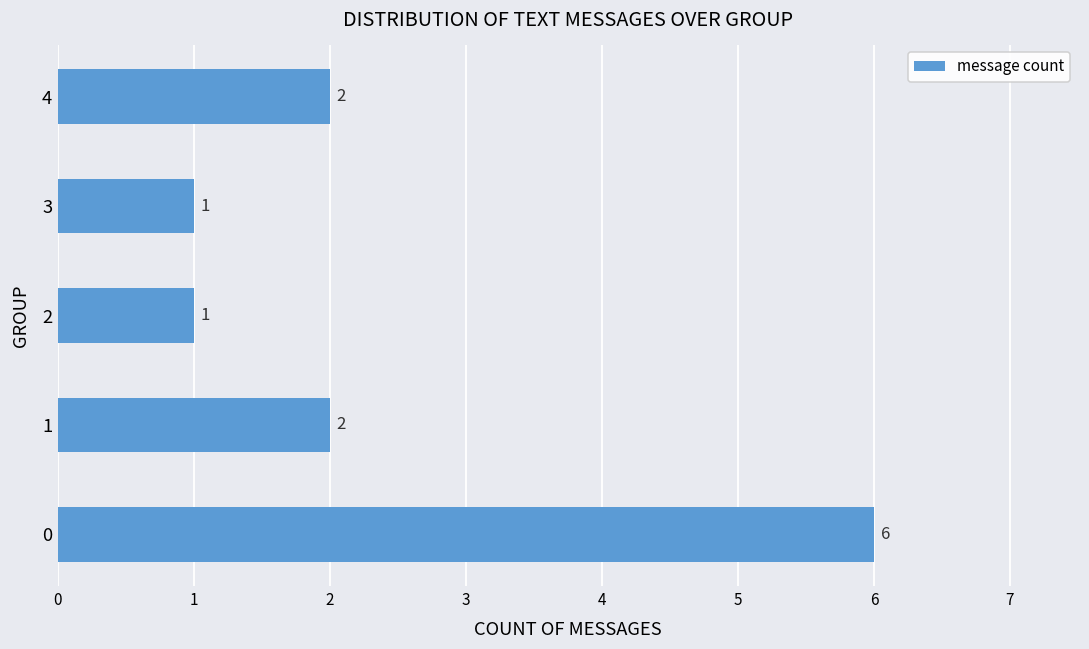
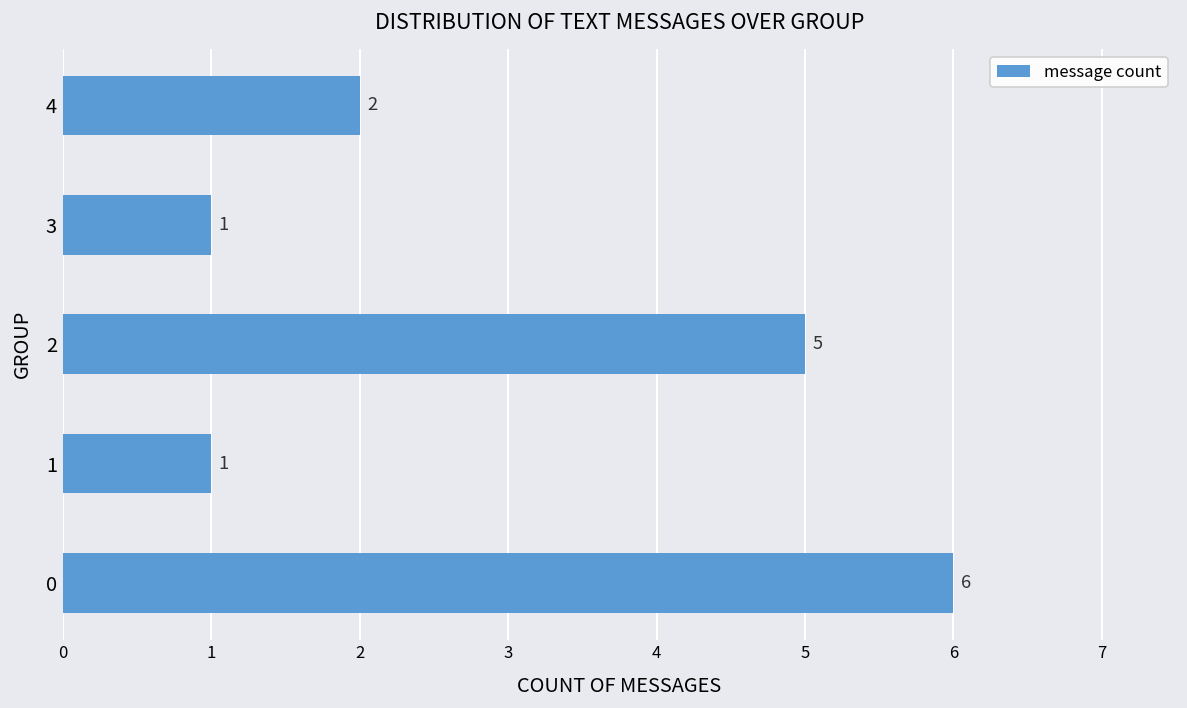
2: 1 -> 5
1: 2 -> 1
